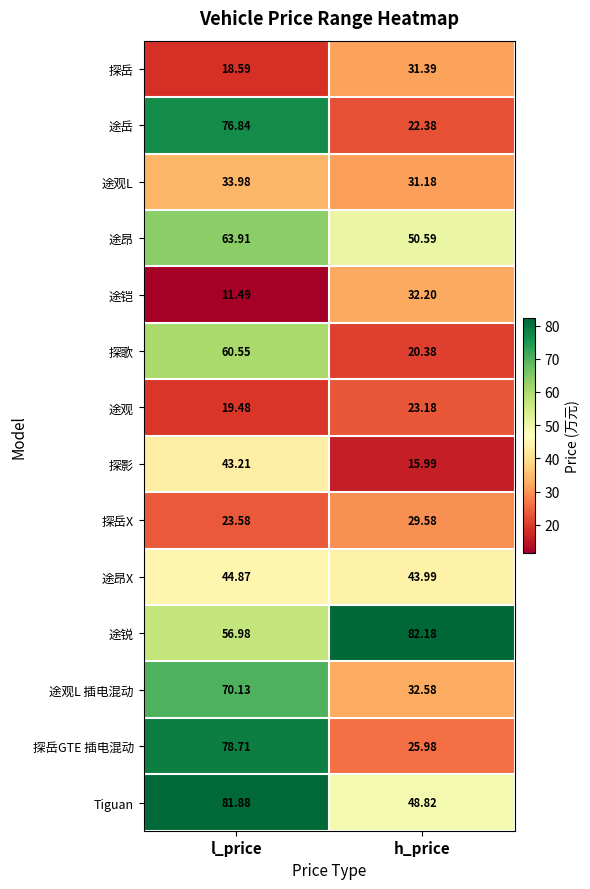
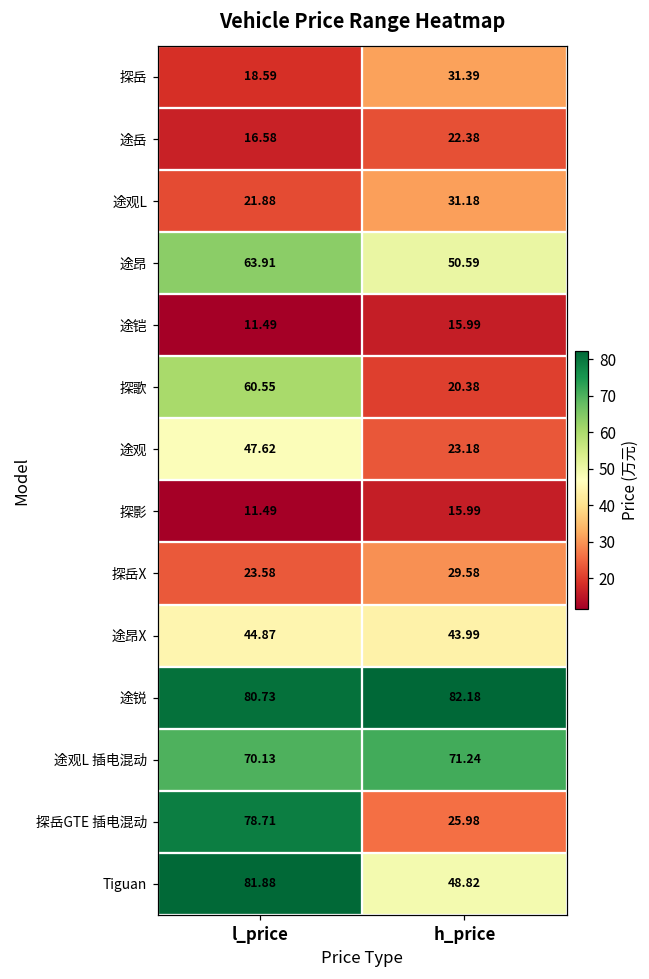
途岳, l_price: 76.84 -> 16.58
途观L, l_price: 33.98 -> 21.88
途铠, h_price: 32.20 -> 15.99
途观, l_price: 19.48 -> 47.62
探影, l_price: 43.21 -> 11.49
途锐, l_price: 56.98 -> 80.73
途观L 插电混动, h_price: 32.58 -> 71.24
